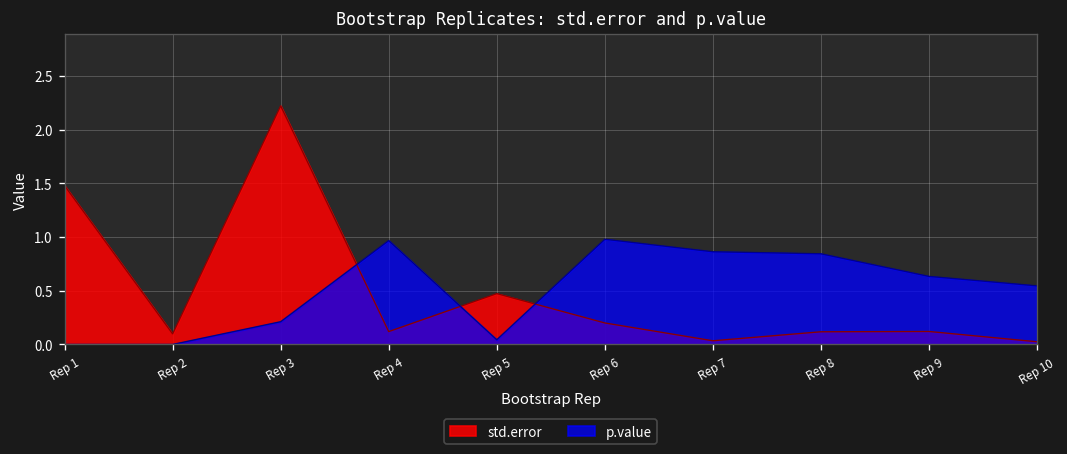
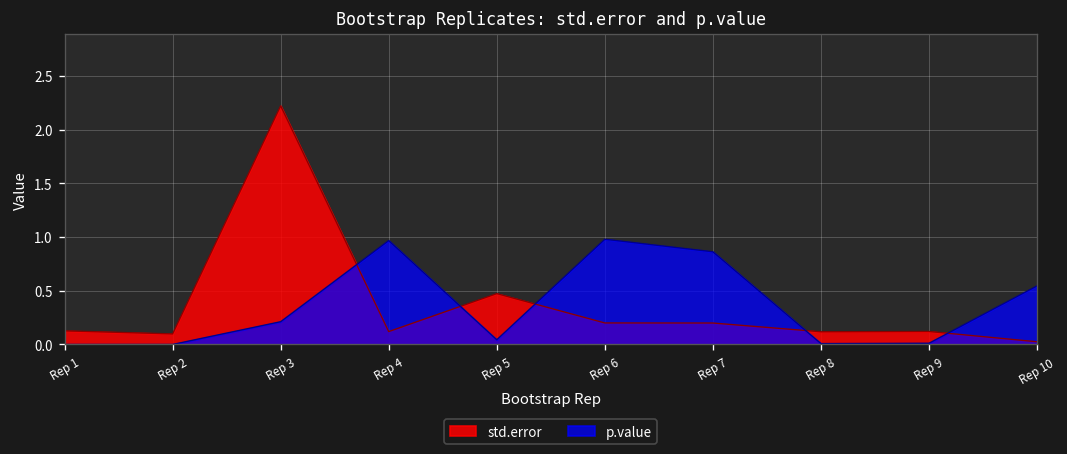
std.error, Rep 1: 1.5 -> 0.1
std.error, Rep 7: 0.0 -> 0.2
p.value, Rep 8: 0.8 -> 0.0
p.value, Rep 9: 0.6 -> 0.0
